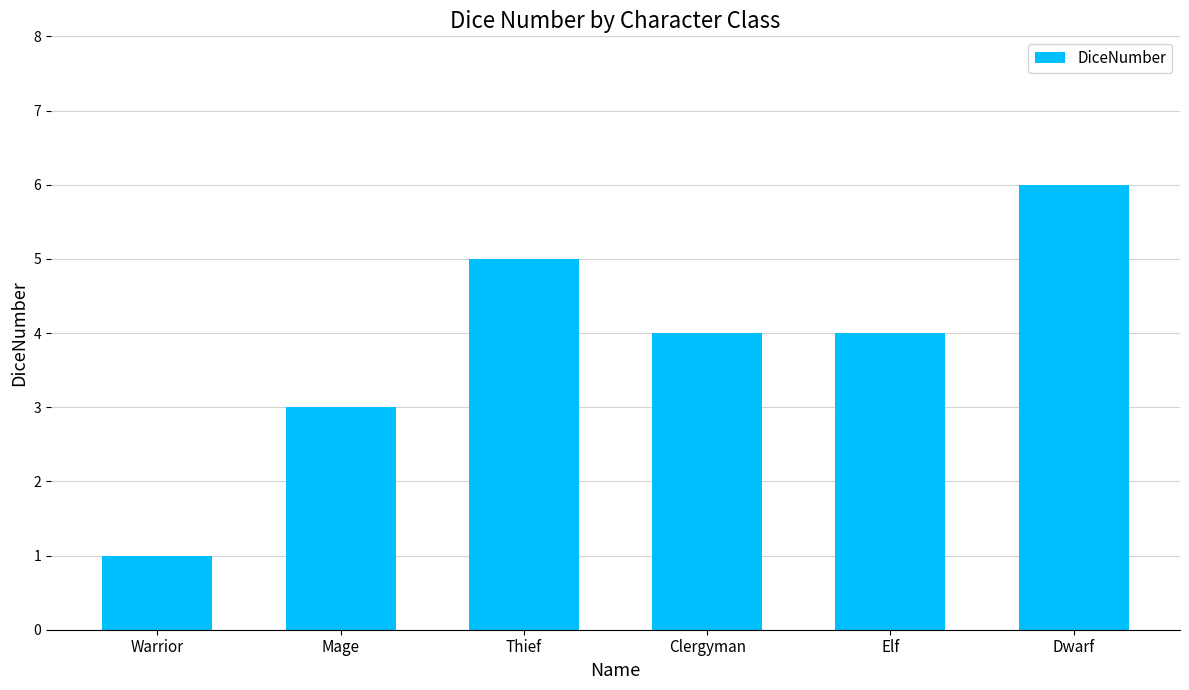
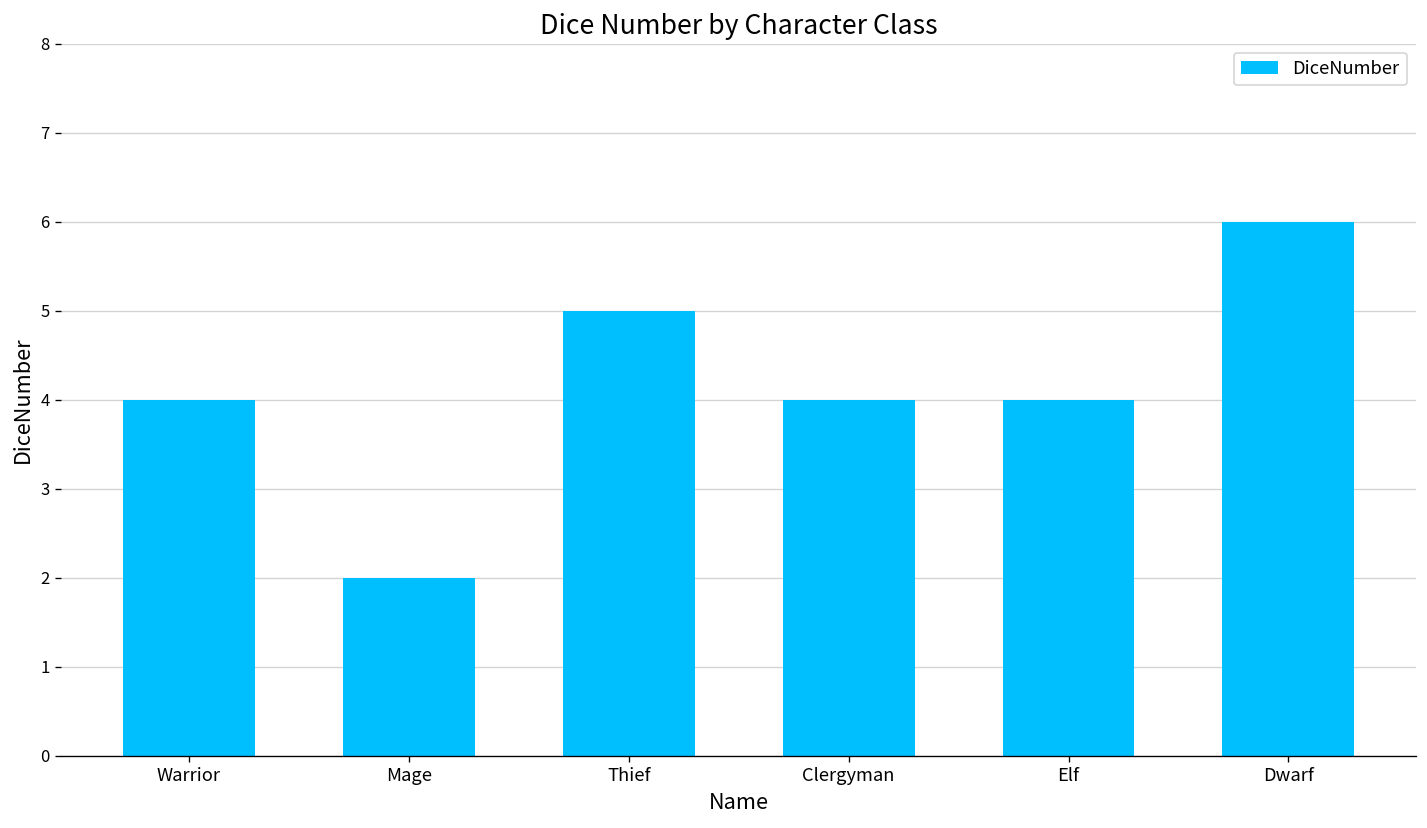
Warrior: 1 -> 4
Mage: 3 -> 2
